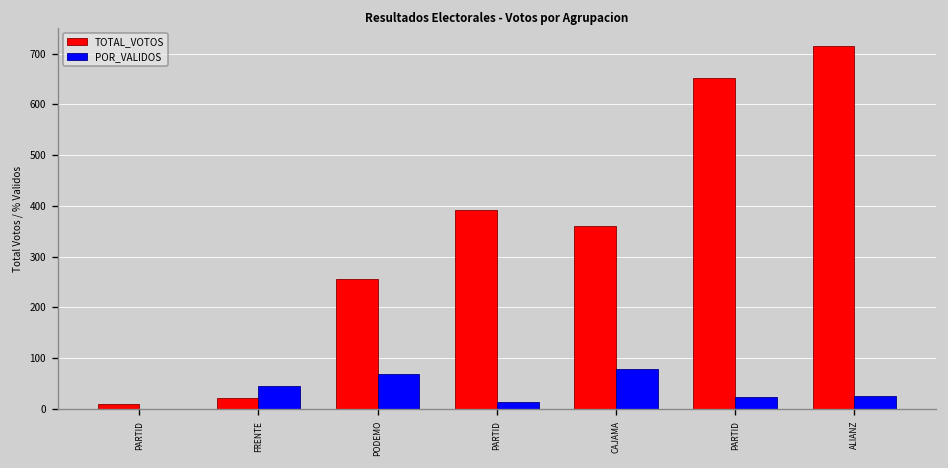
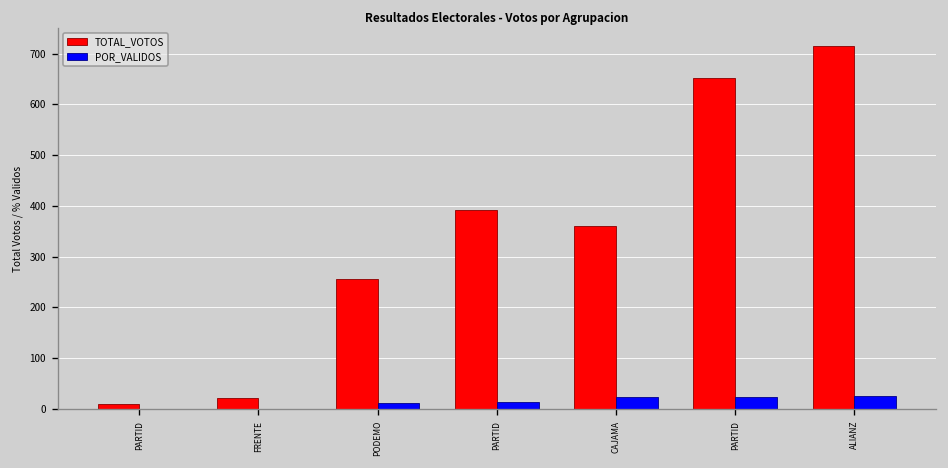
POR_VALIDOS, FRENTE: 50 -> 0
POR_VALIDOS, PODEMO: 70 -> 10
POR_VALIDOS, CAJAMA: 80 -> 20
